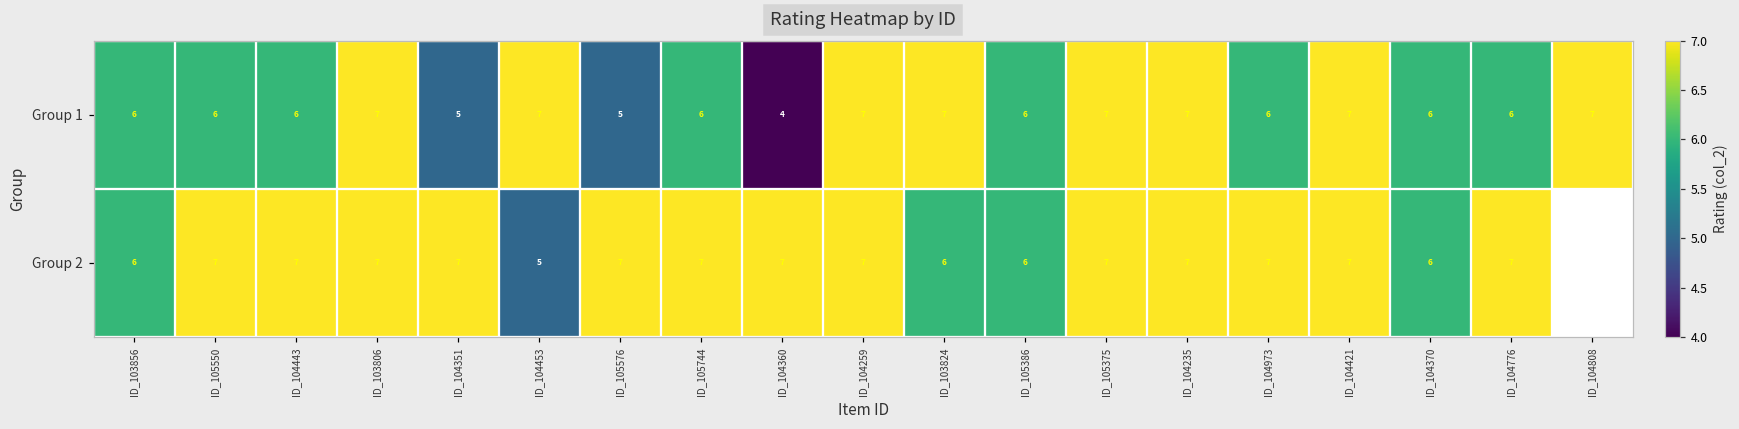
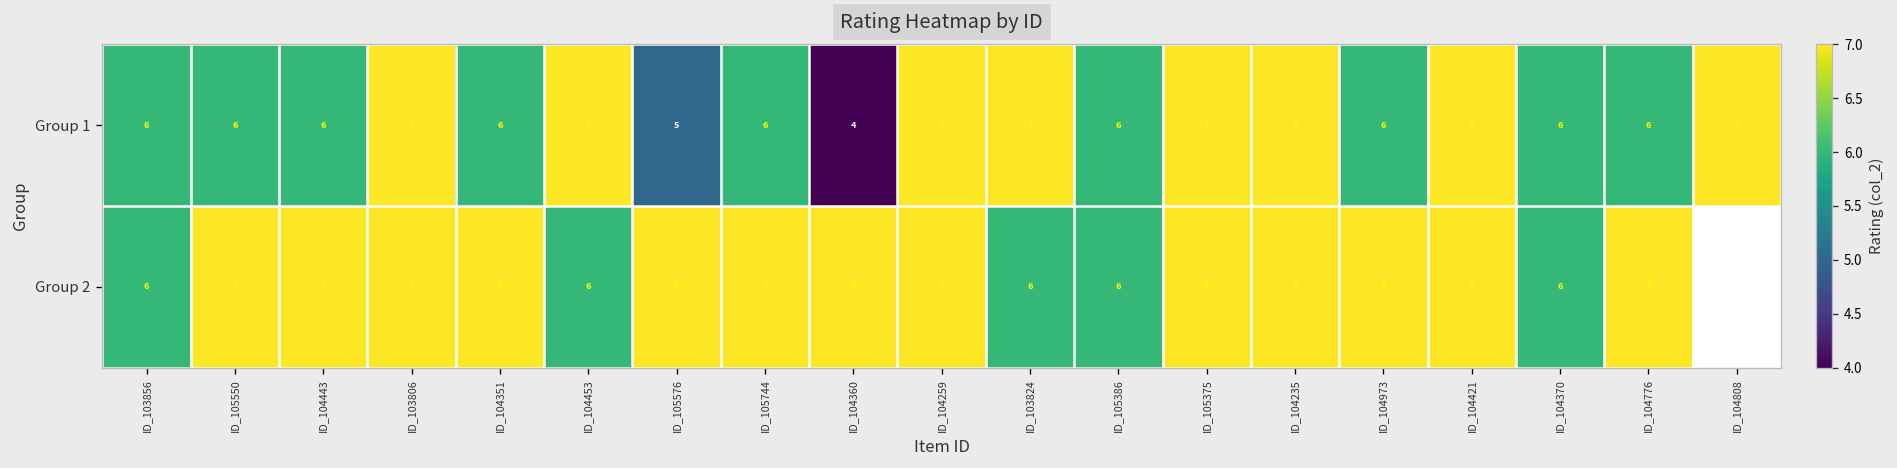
Group 1, ID_104351: 5 -> 6
Group 2, ID_104453: 5 -> 6
